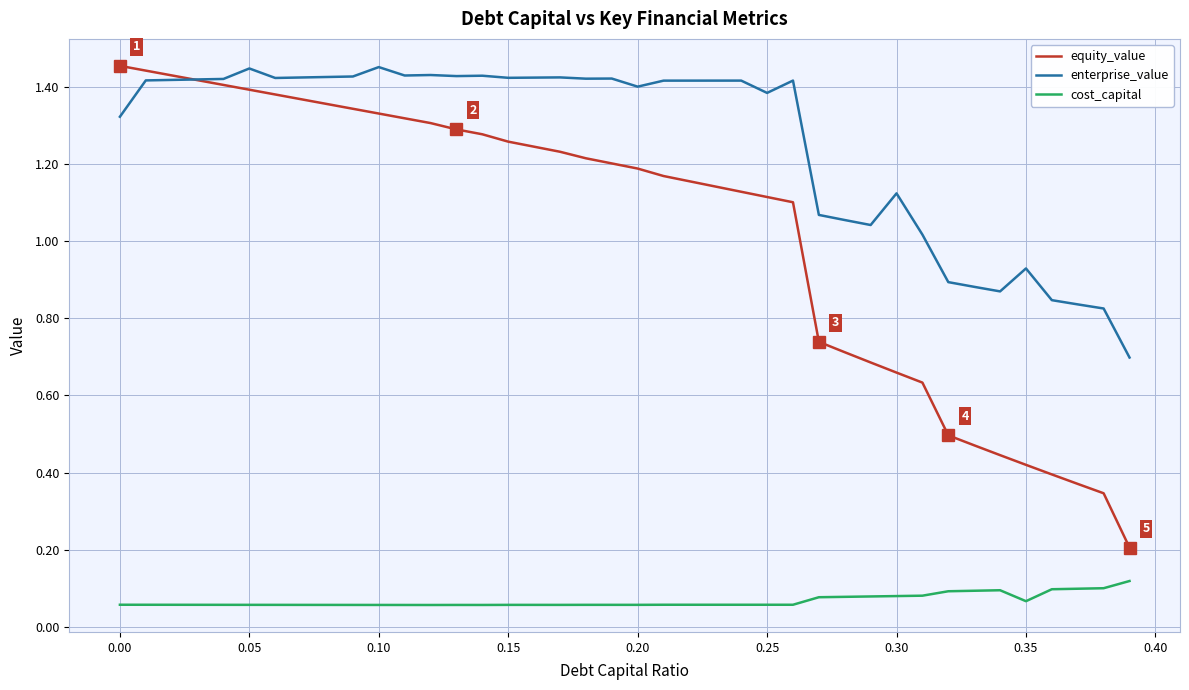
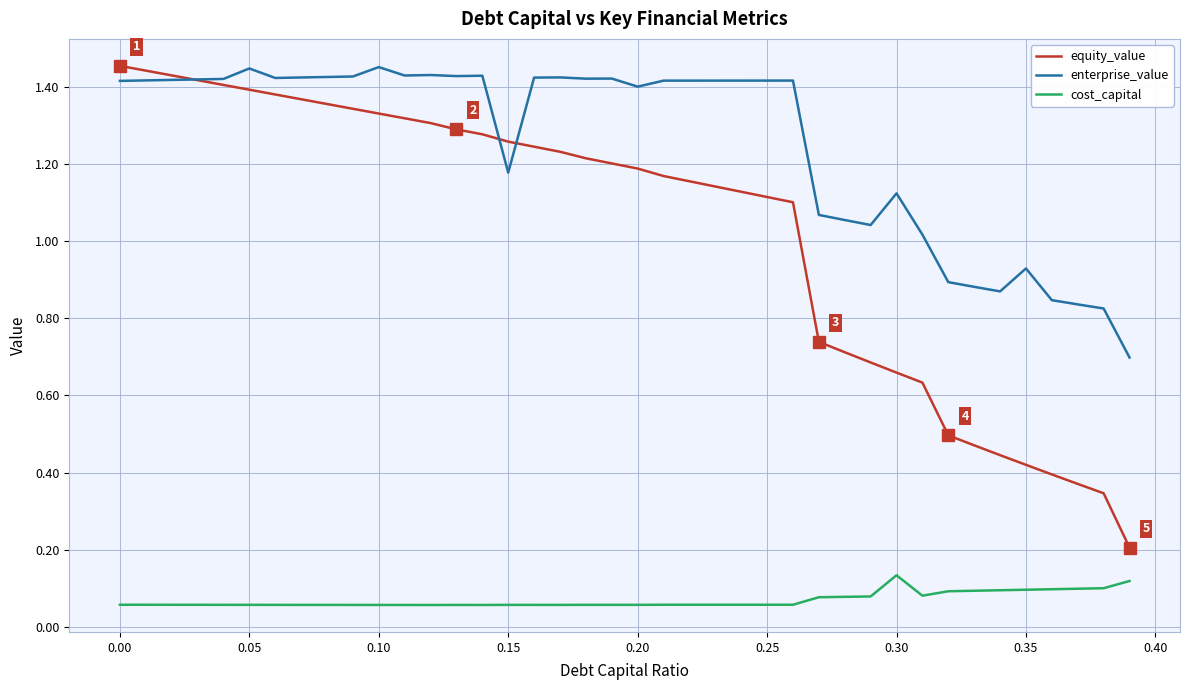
enterprise_value, 0.00: 1.32 -> 1.42
enterprise_value, 0.15: 1.42 -> 1.18
enterprise_value, 0.25: 1.38 -> 1.42
cost_capital, 0.30: 0.08 -> 0.13
cost_capital, 0.35: 0.07 -> 0.10
